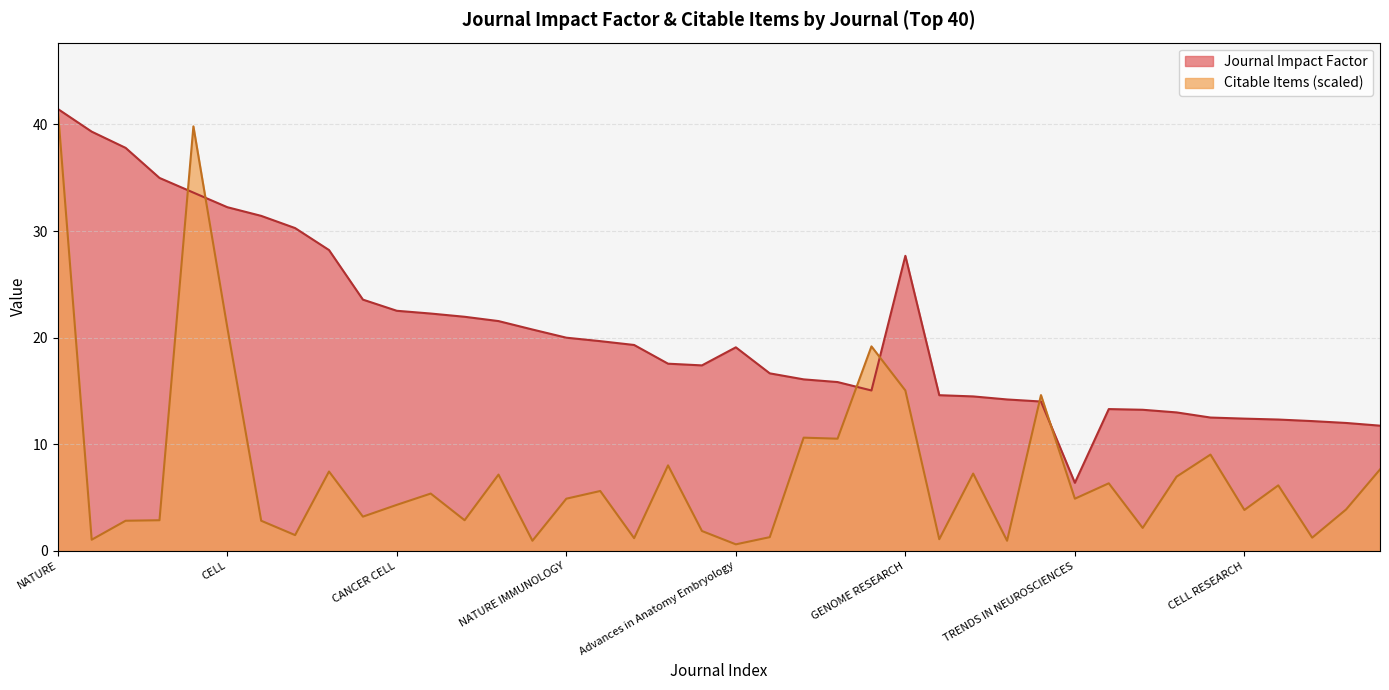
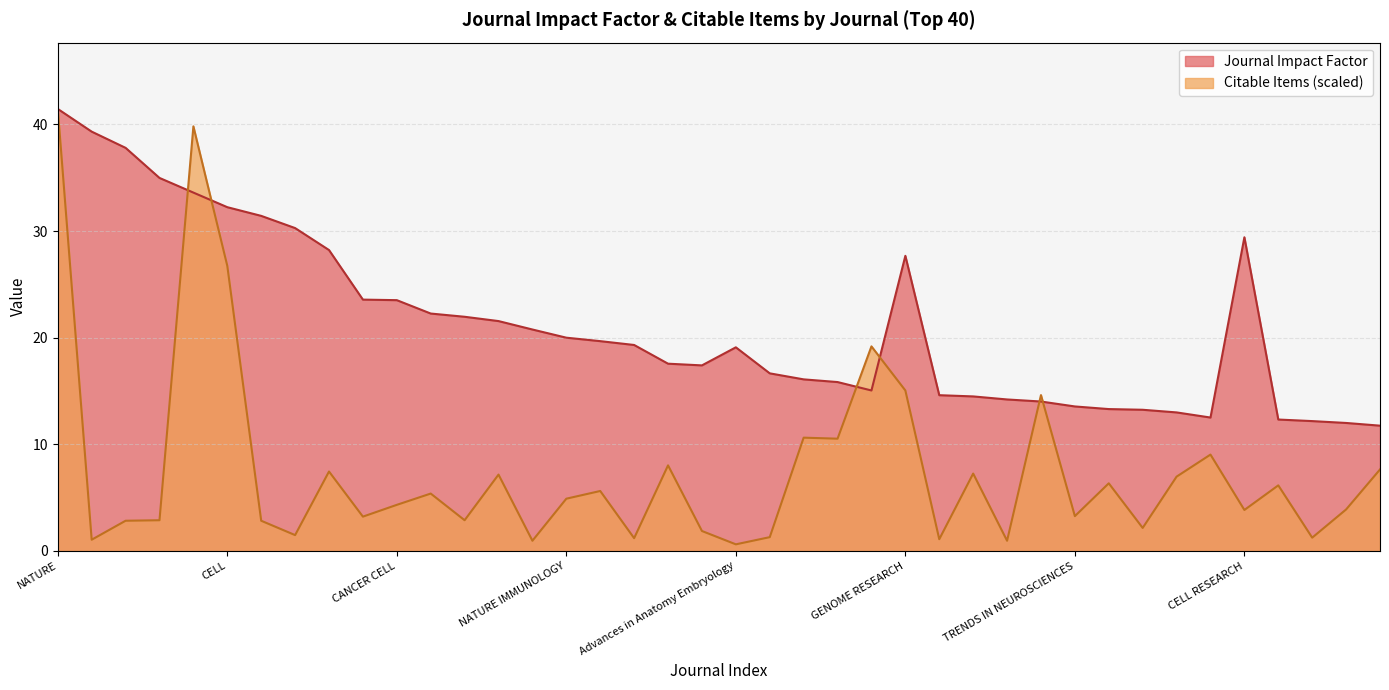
Citable Items (scaled), CELL: 21.0 -> 26.7
Journal Impact Factor, CANCER CELL: 22.5 -> 23.5
Journal Impact Factor, TRENDS IN NEUROSCIENCES: 6.4 -> 13.6
Citable Items (scaled), TRENDS IN NEUROSCIENCES: 4.9 -> 3.3
Journal Impact Factor, CELL RESEARCH: 12.4 -> 29.4
